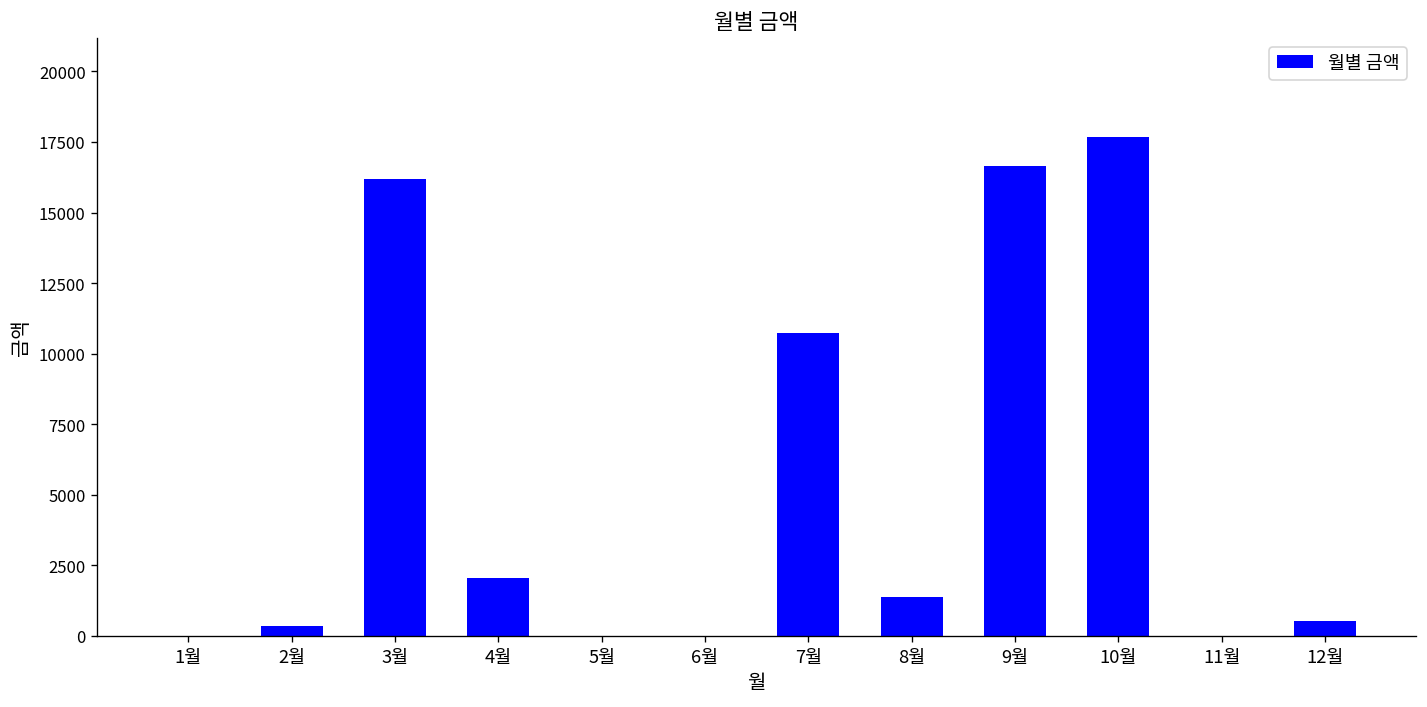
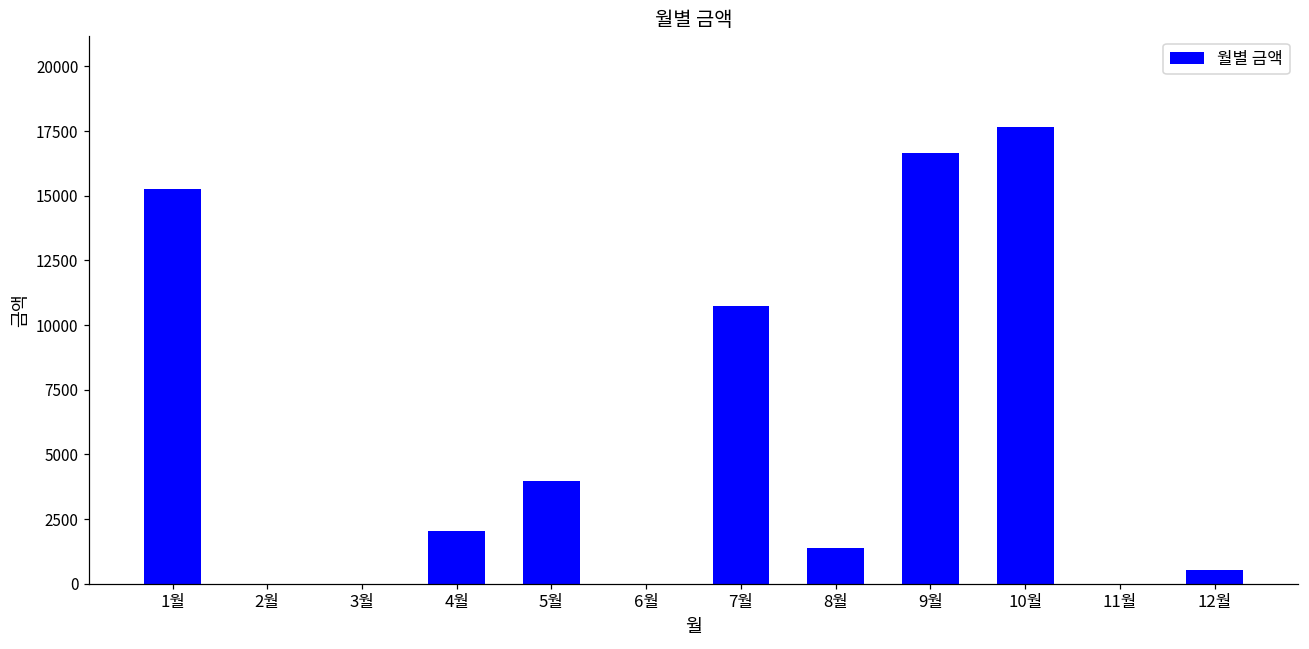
1월: 0 -> 15200
2월: 300 -> 0
3월: 16200 -> 0
5월: 0 -> 4000
